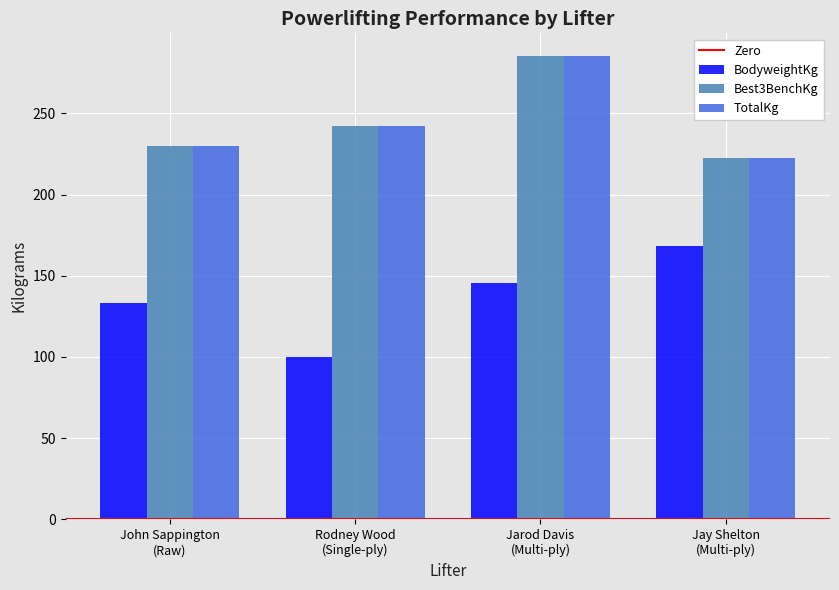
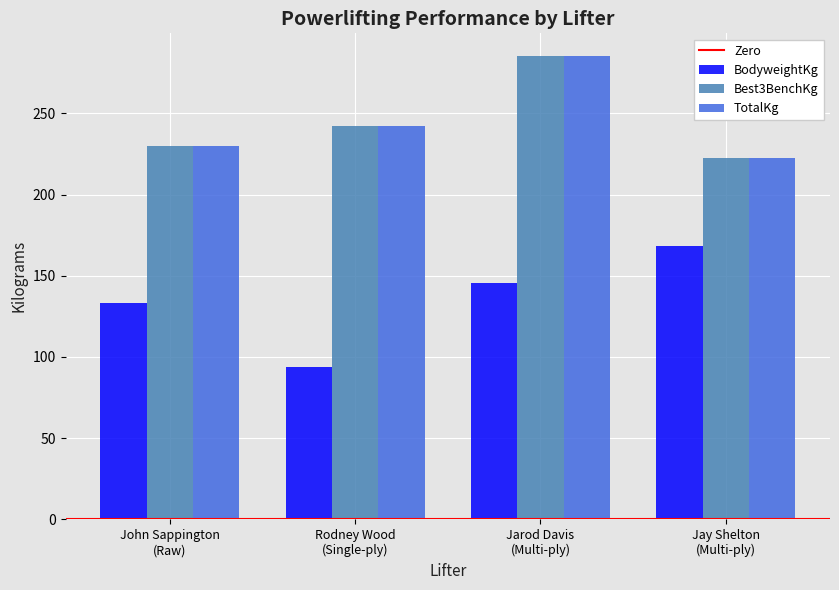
BodyweightKg, Rodney Wood (Single-ply): 100 -> 94
